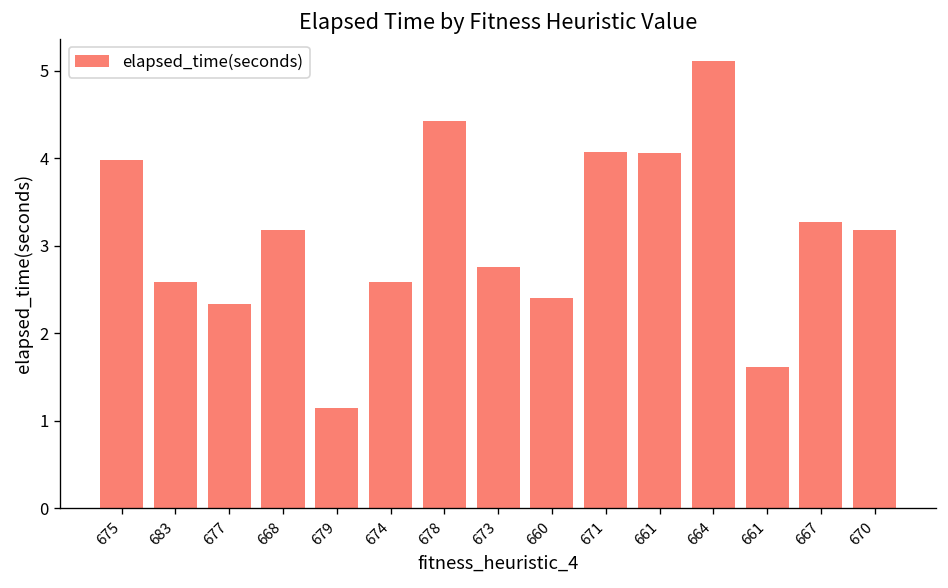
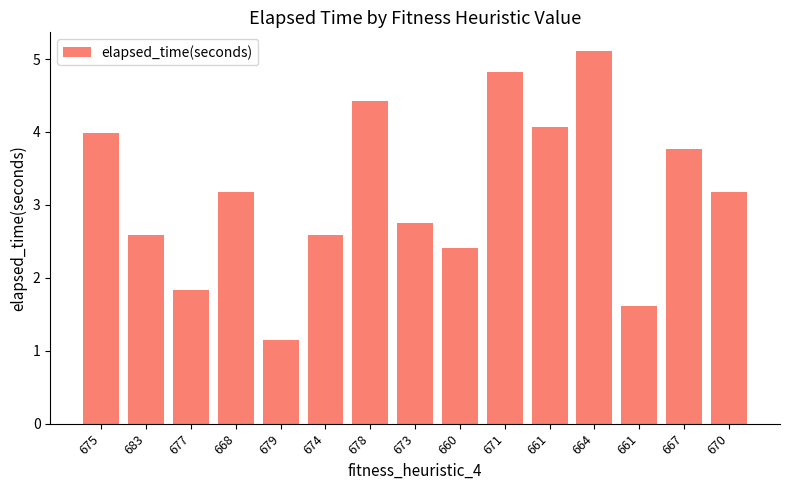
677: 2.3 -> 1.8
671: 4.1 -> 4.8
667: 3.3 -> 3.8
